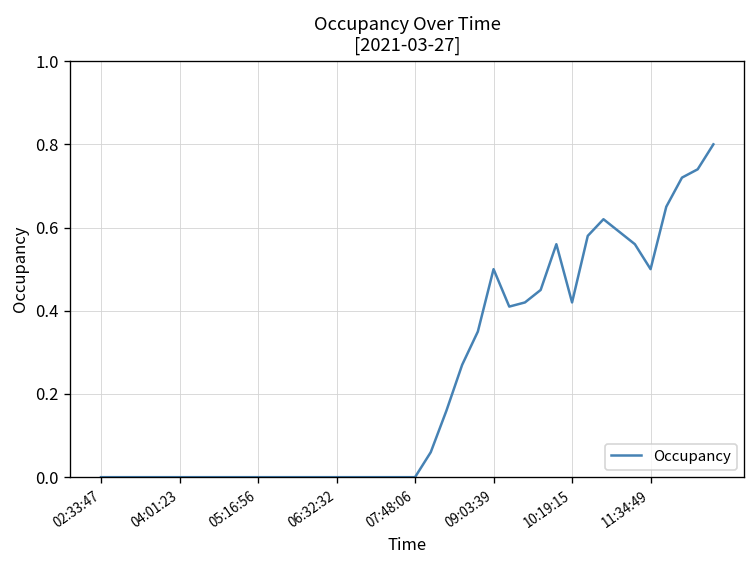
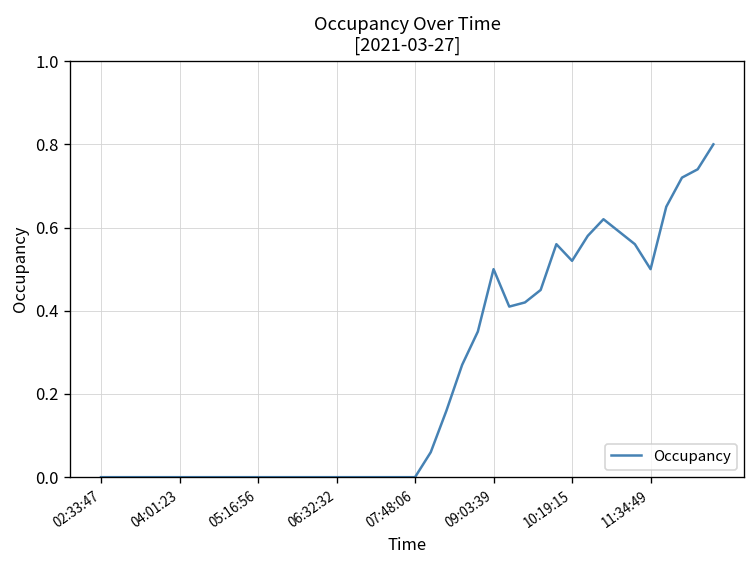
10:19:15: 0.42 -> 0.52
